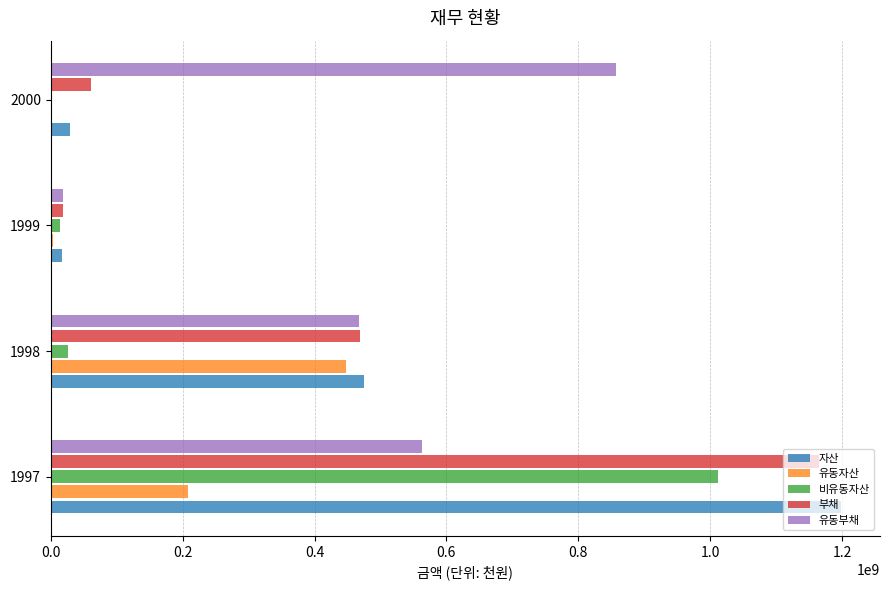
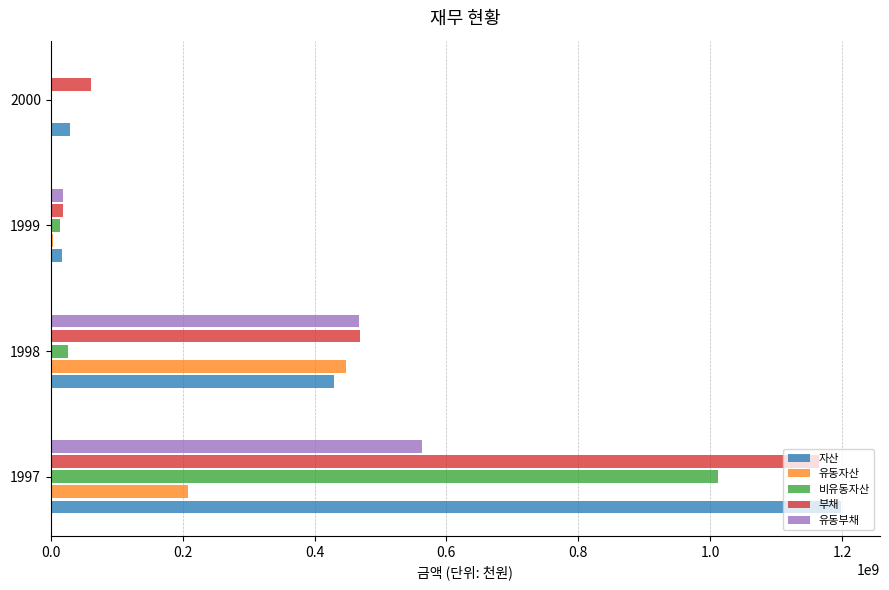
유동부채, 2000: 860000000 -> 0
자산, 1998: 470000000 -> 430000000
